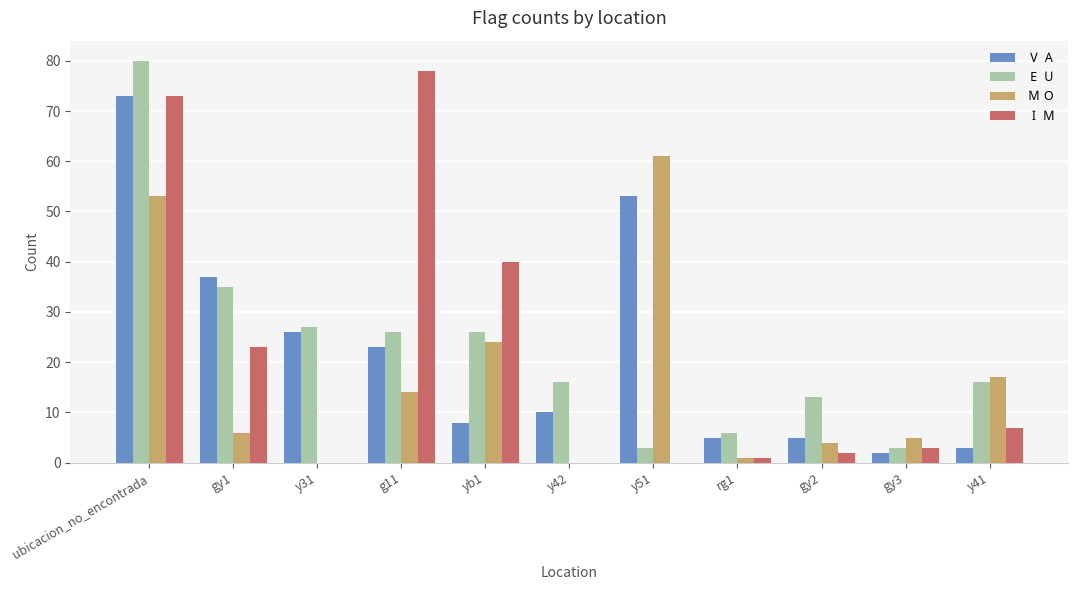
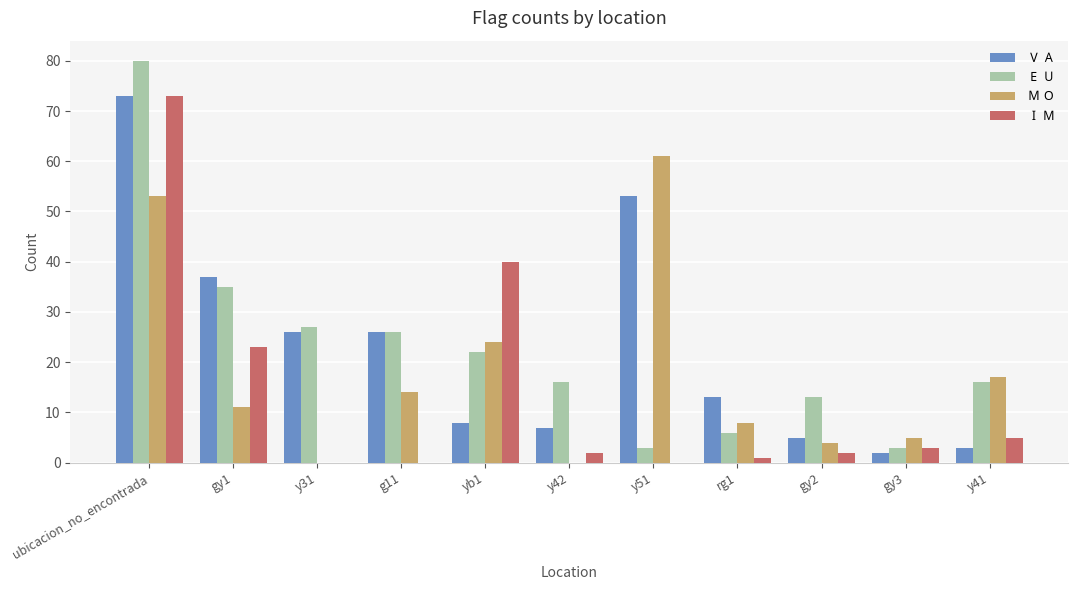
🇲🇴, gy1: 6 -> 11
🇻🇦, g11: 23 -> 26
🇮🇲, g11: 78 -> 0
🇪🇺, yb1: 26 -> 22
🇻🇦, y42: 10 -> 7
🇮🇲, y42: 0 -> 2
🇻🇦, rg1: 5 -> 13
🇲🇴, rg1: 1 -> 8
🇮🇲, y41: 7 -> 5
